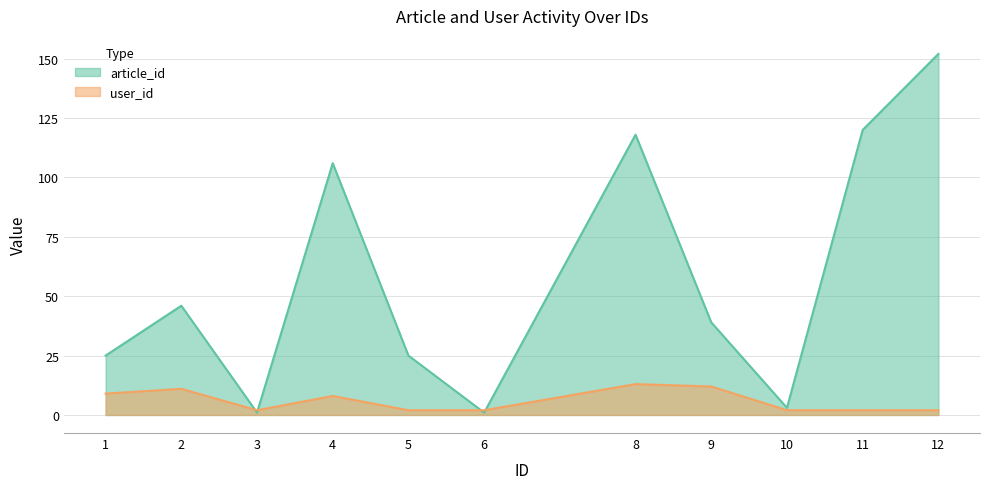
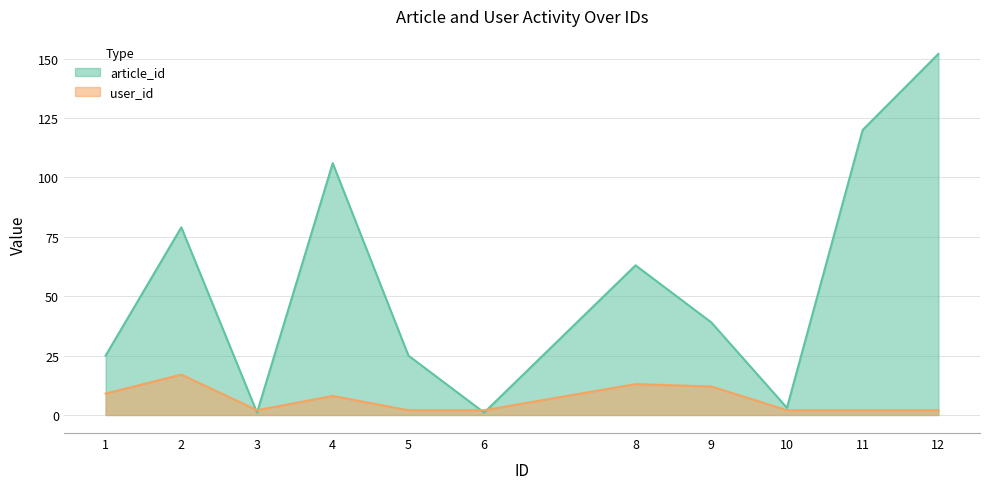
article_id, 2: 46 -> 79
user_id, 2: 11 -> 17
article_id, 8: 118 -> 63
